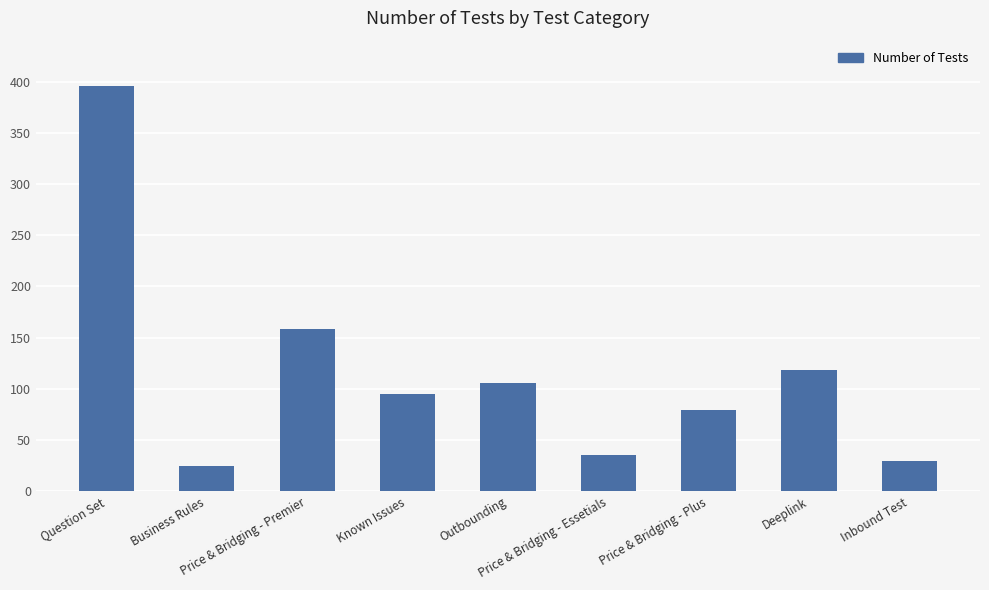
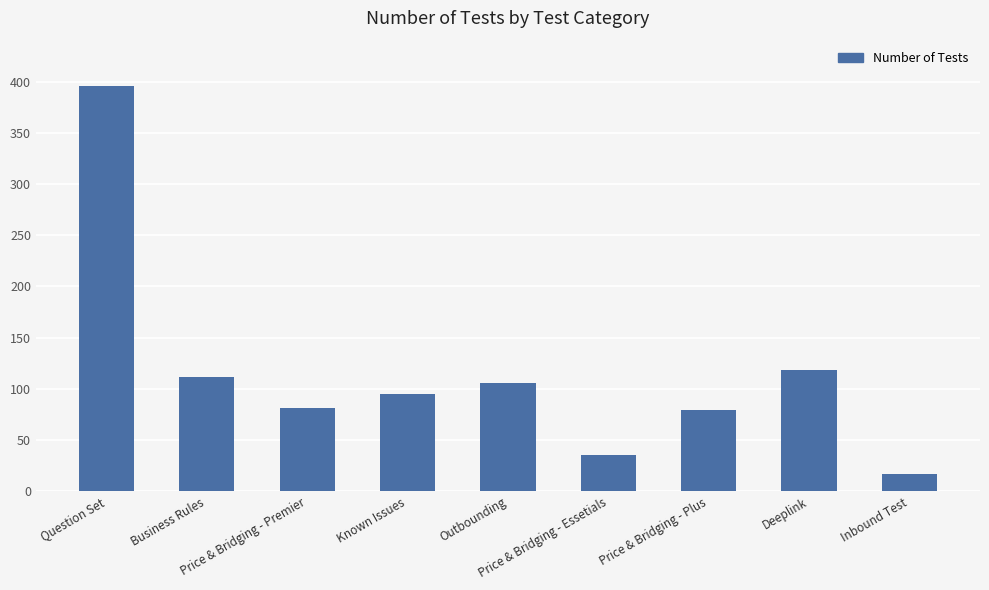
Business Rules: 25 -> 112
Price & Bridging - Premier: 158 -> 81
Inbound Test: 30 -> 17
